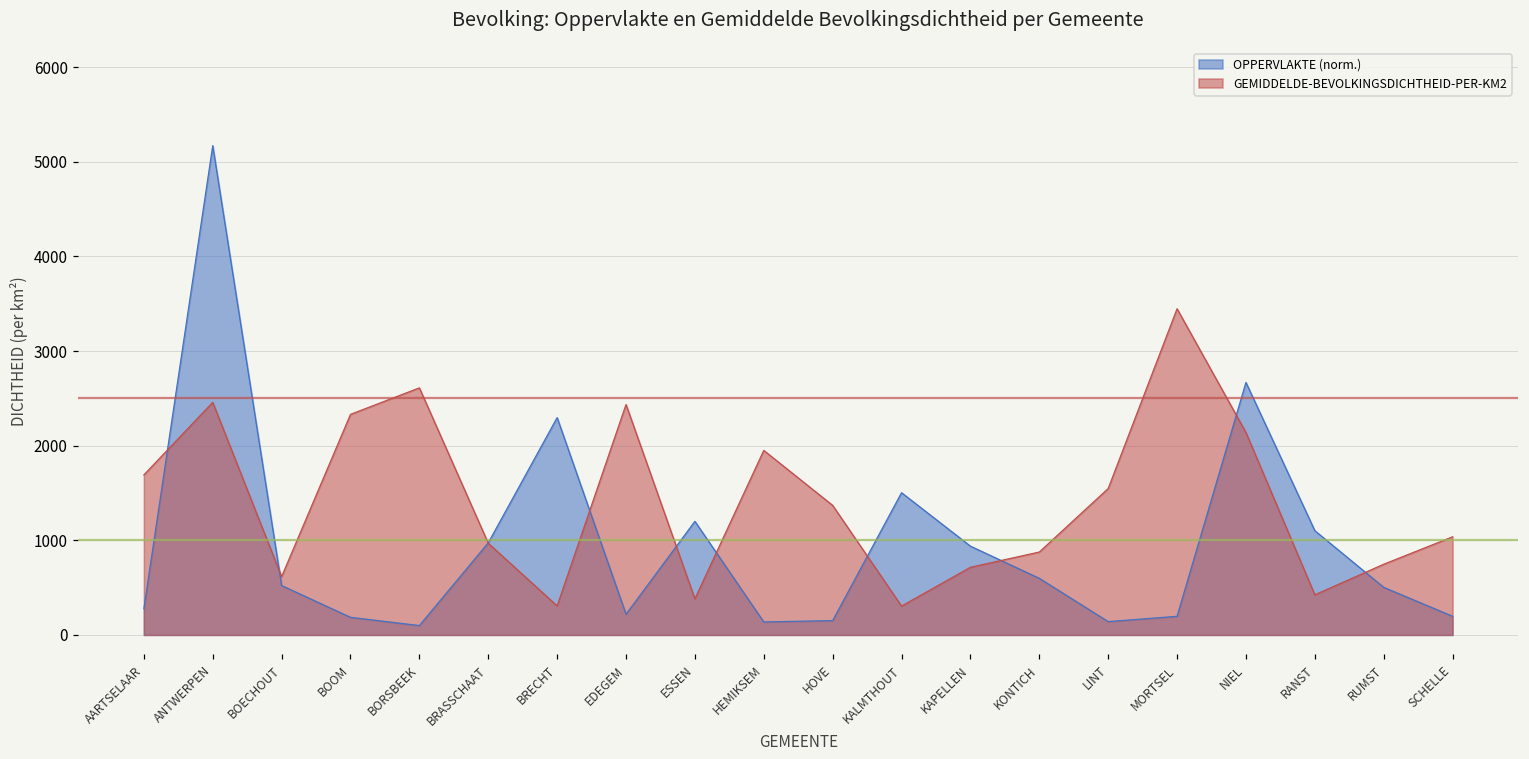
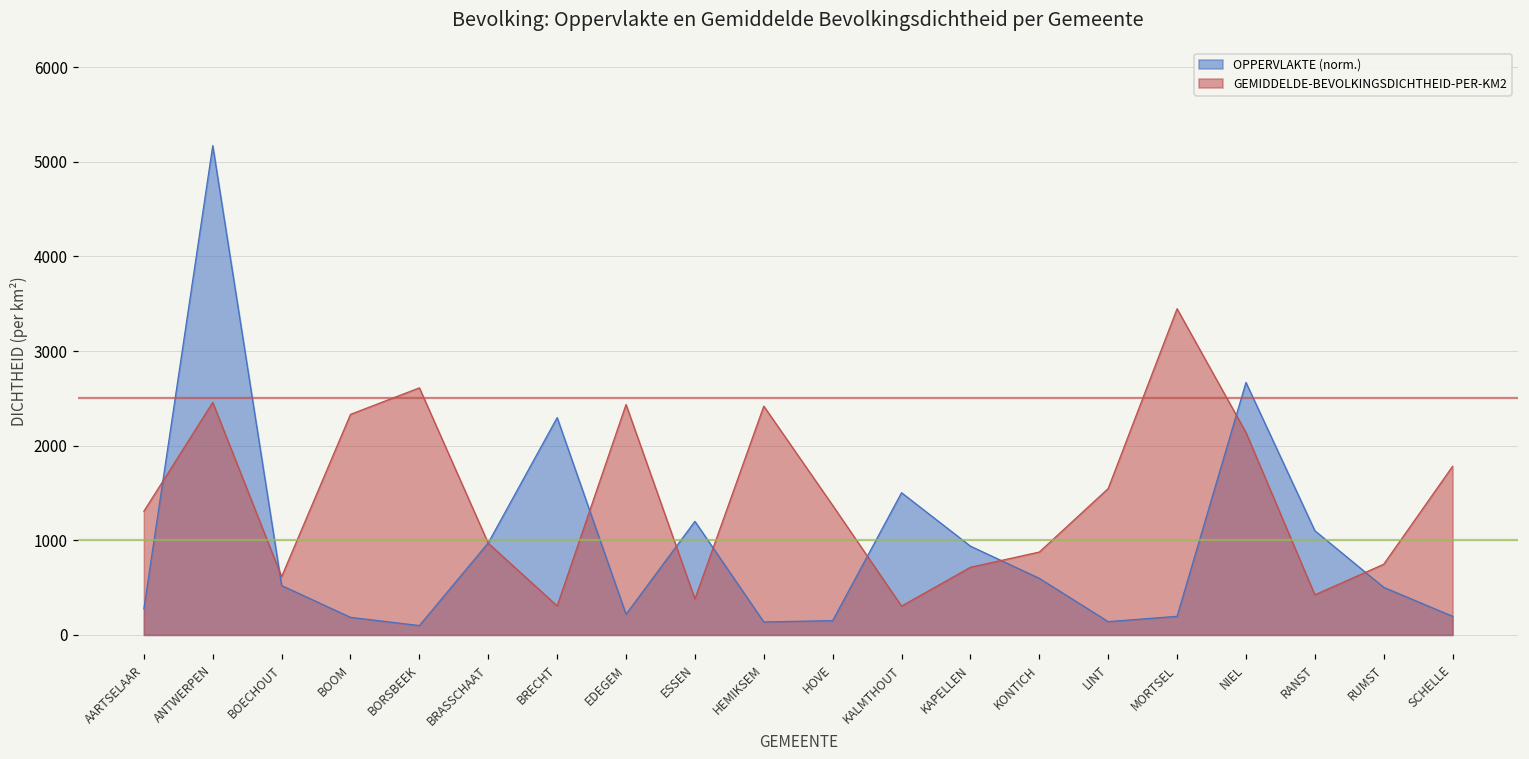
GEMIDDELDE-BEVOLKINGSDICHTHEID-PER-KM2, AARTSELAAR: 1700 -> 1300
GEMIDDELDE-BEVOLKINGSDICHTHEID-PER-KM2, HEMIKSEM: 2000 -> 2400
GEMIDDELDE-BEVOLKINGSDICHTHEID-PER-KM2, SCHELLE: 1000 -> 1800
